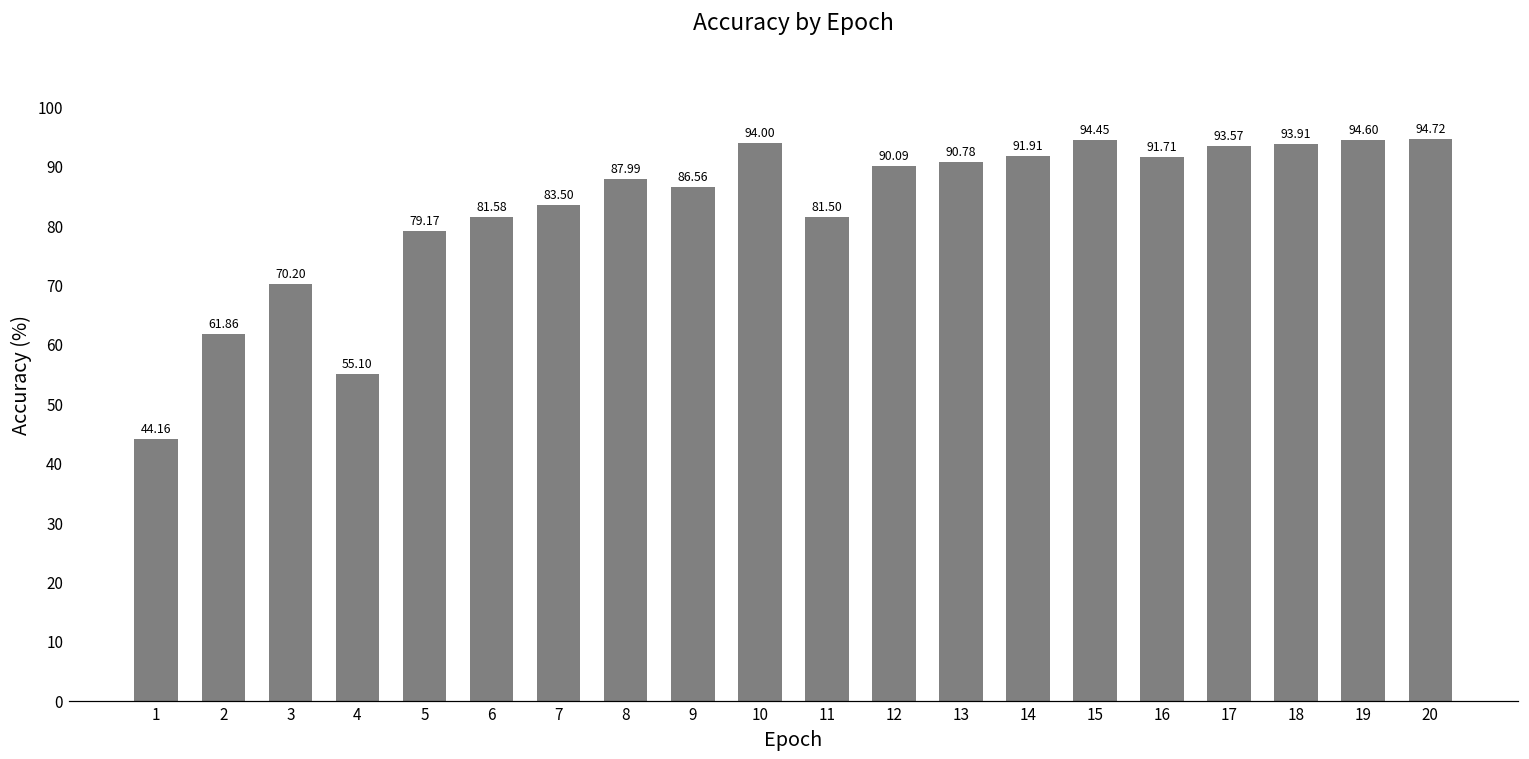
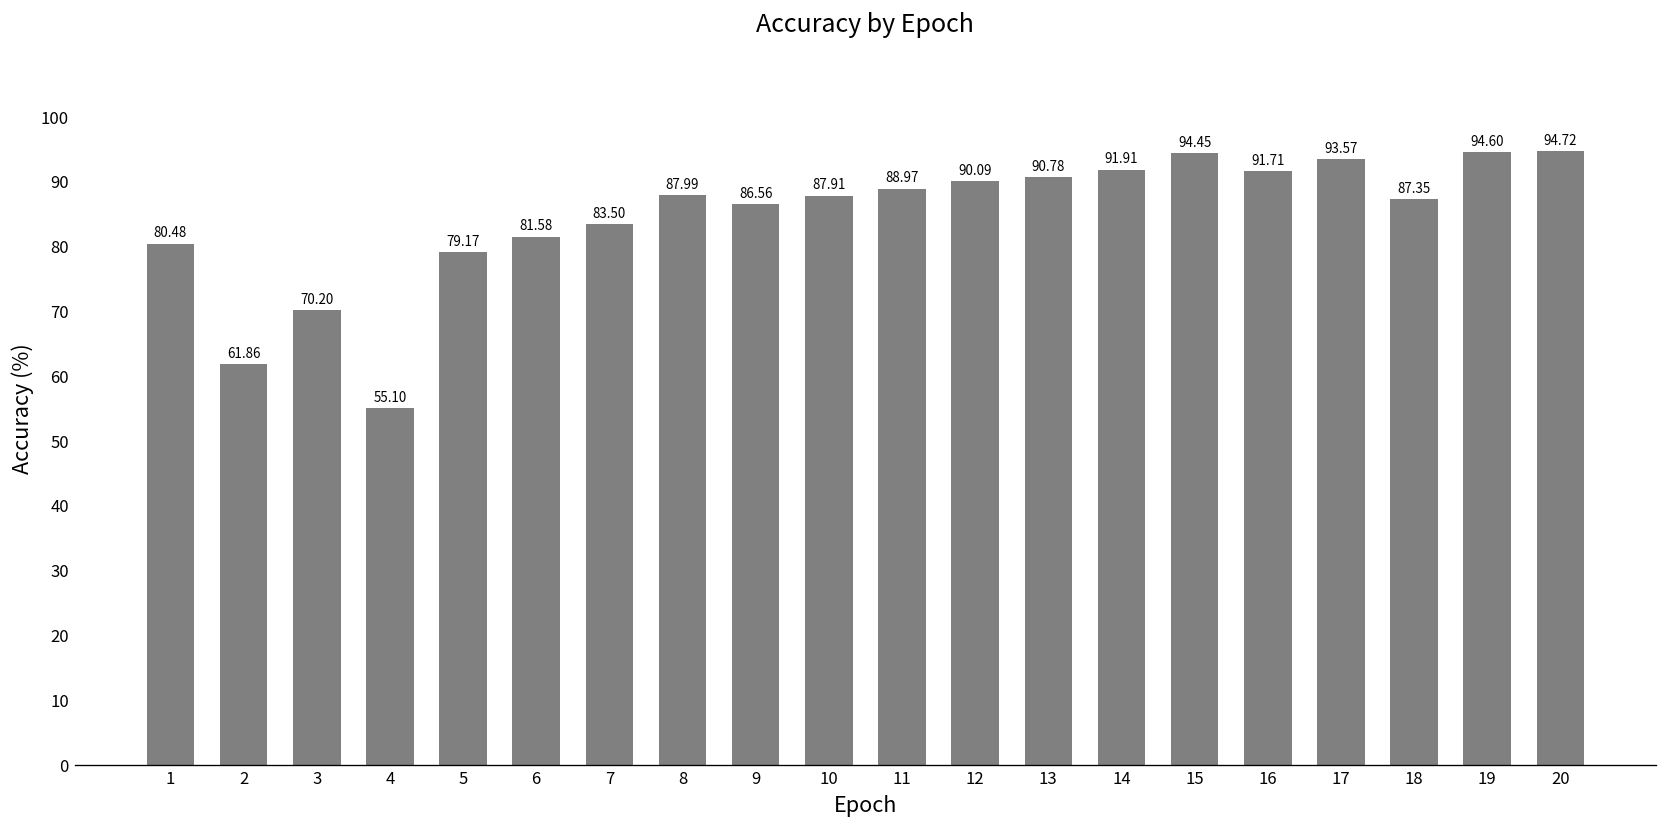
1: 44.16 -> 80.48
10: 94.00 -> 87.91
11: 81.50 -> 88.97
18: 93.91 -> 87.35
